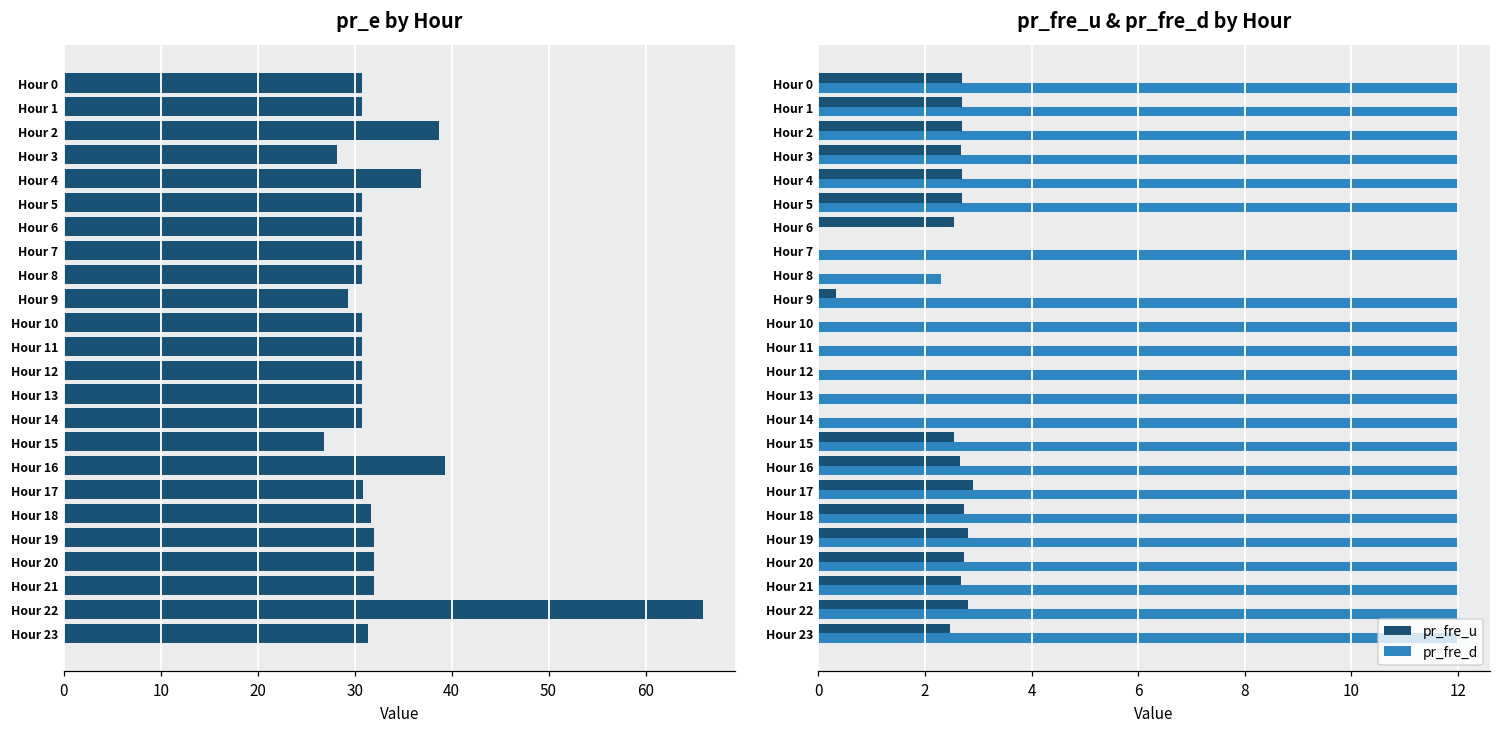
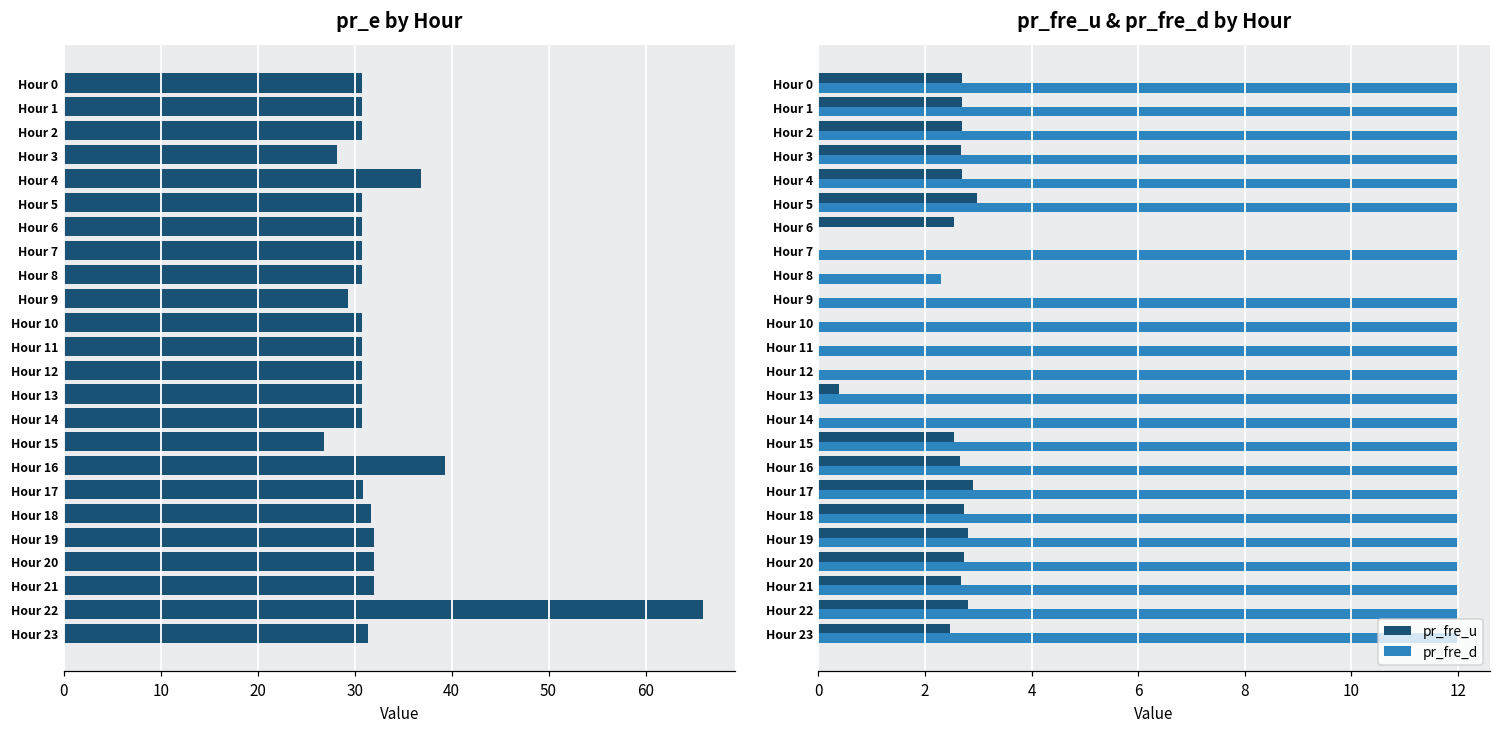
pr_e by Hour, Hour 2: 39 -> 31
pr_fre_u & pr_fre_d by Hour, pr_fre_u, Hour 5: 2.7 -> 3.0
pr_fre_u & pr_fre_d by Hour, pr_fre_u, Hour 9: 0.3 -> 0.0
pr_fre_u & pr_fre_d by Hour, pr_fre_u, Hour 13: 0.0 -> 0.4
